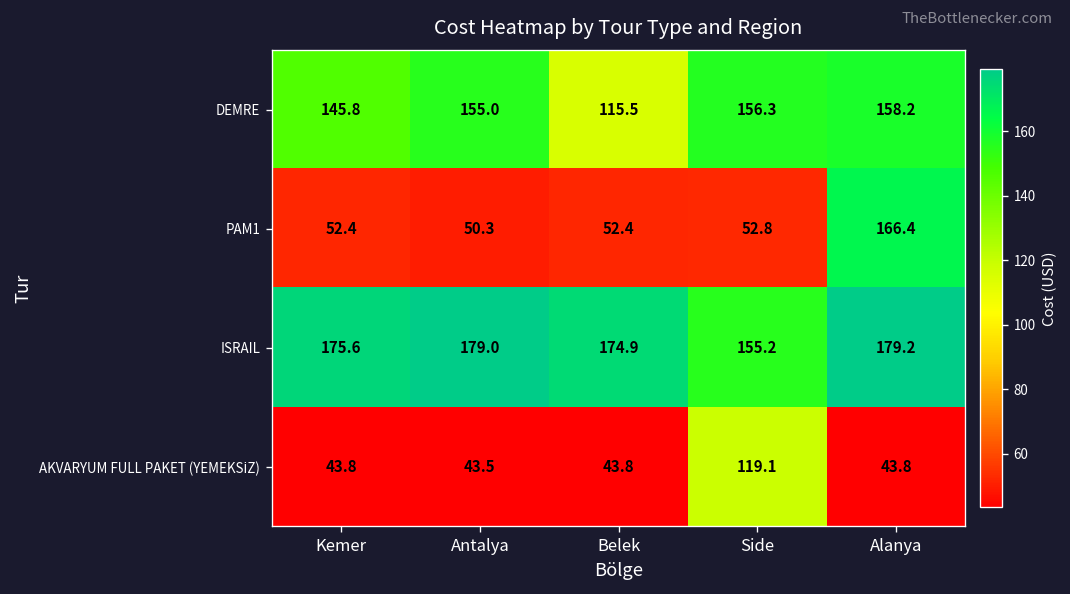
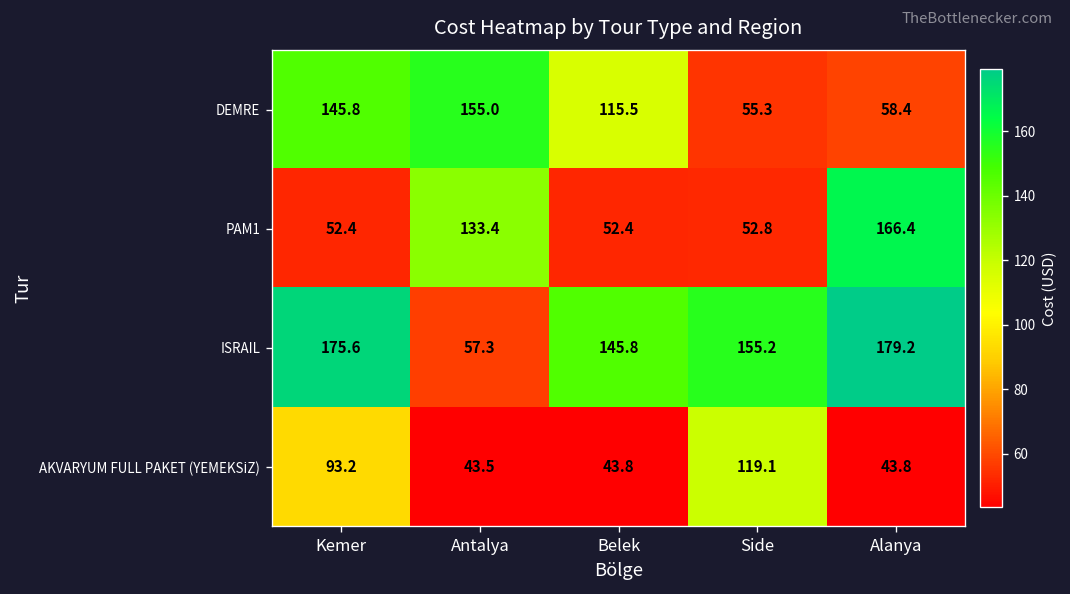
DEMRE, Side: 156.3 -> 55.3
DEMRE, Alanya: 158.2 -> 58.4
PAM1, Antalya: 50.3 -> 133.4
ISRAIL, Antalya: 179.0 -> 57.3
ISRAIL, Belek: 174.9 -> 145.8
AKVARYUM FULL PAKET (YEMEKSİZ), Kemer: 43.8 -> 93.2
